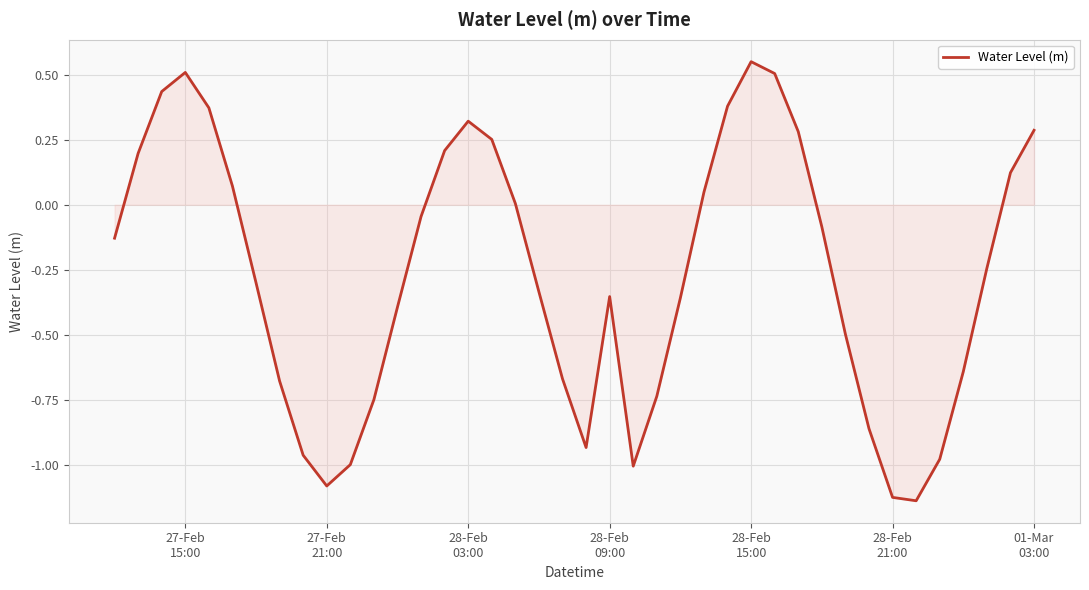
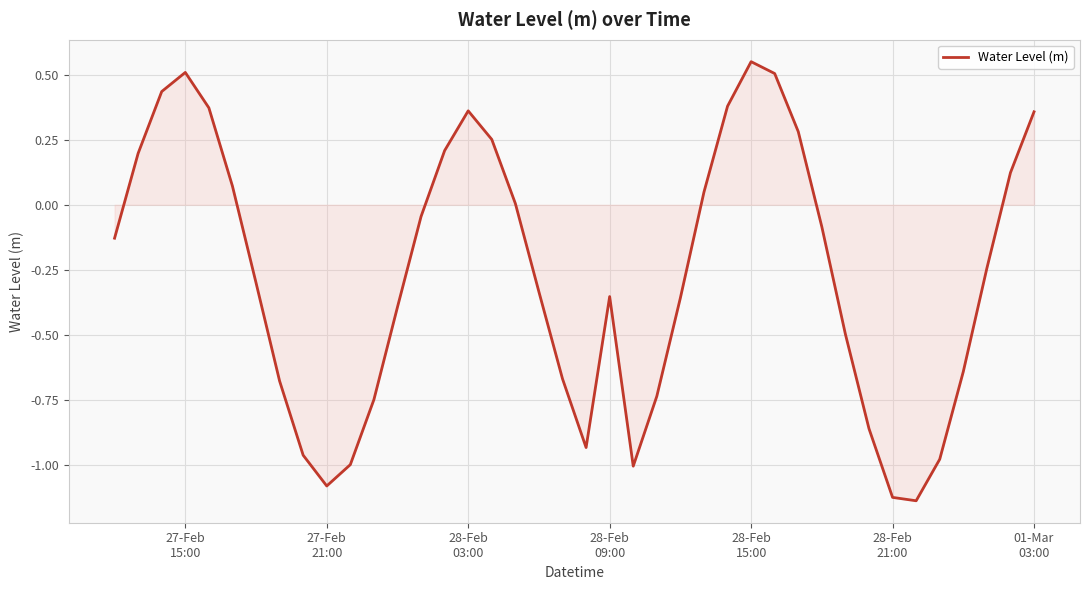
Water Level (m), 28-Feb 03:00: 0.32 -> 0.36
Water Level (m), 01-Mar 03:00: 0.29 -> 0.36
